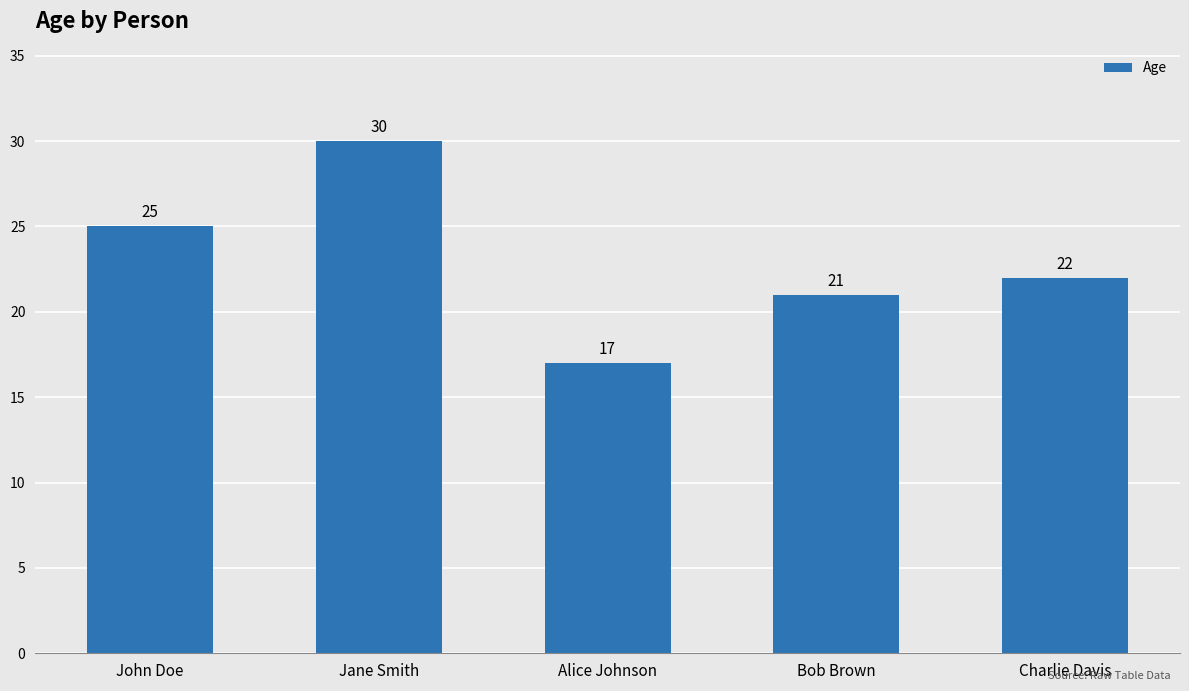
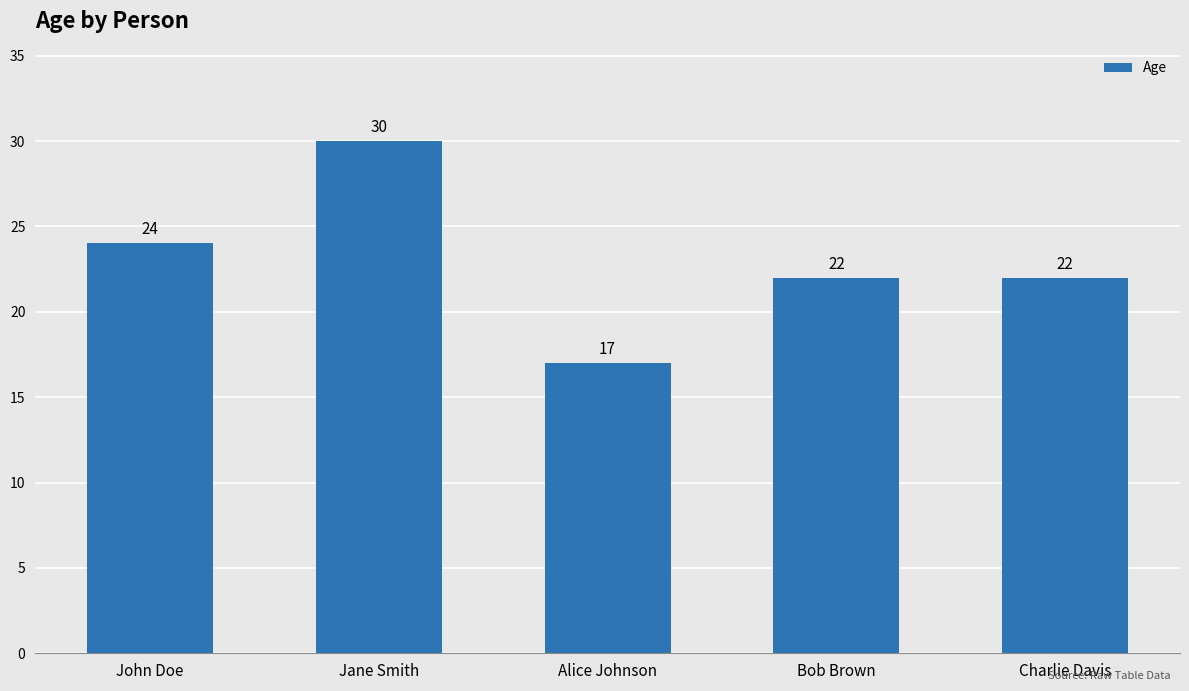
John Doe: 25 -> 24
Bob Brown: 21 -> 22
